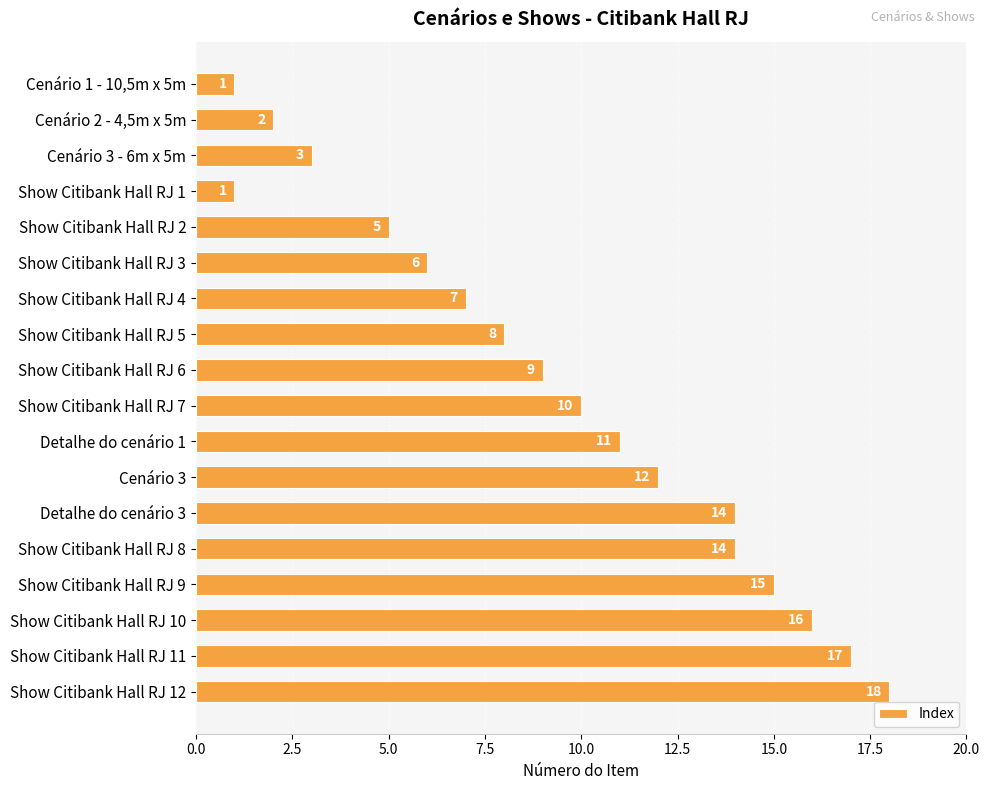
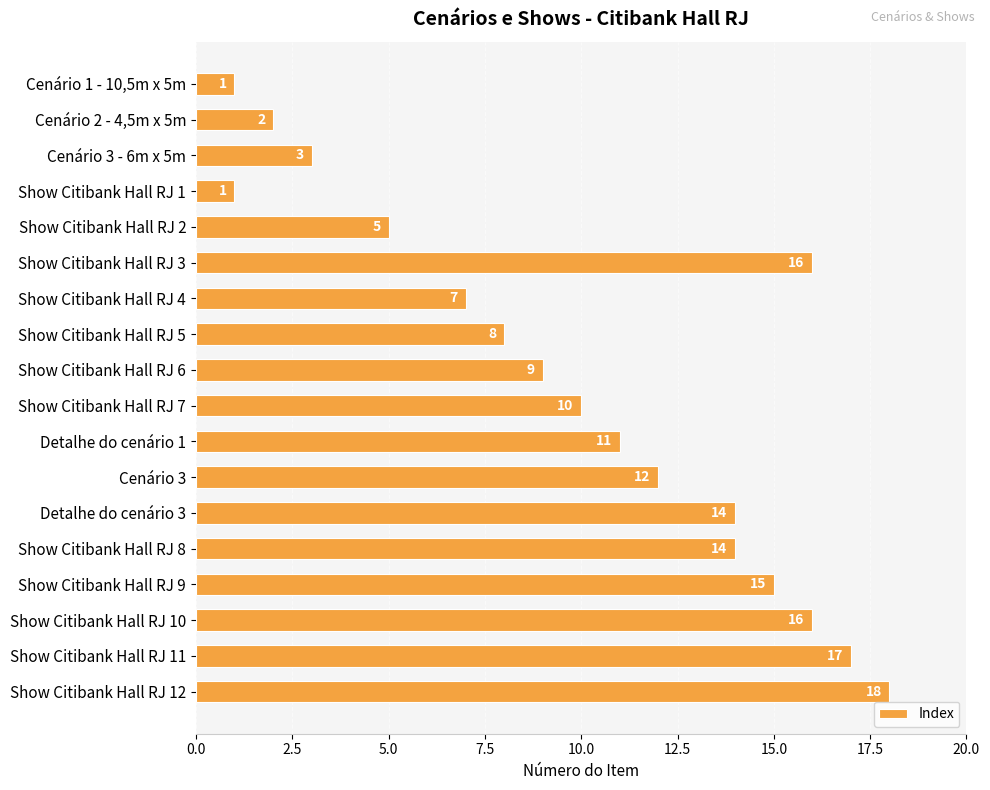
Show Citibank Hall RJ 3: 6 -> 16
